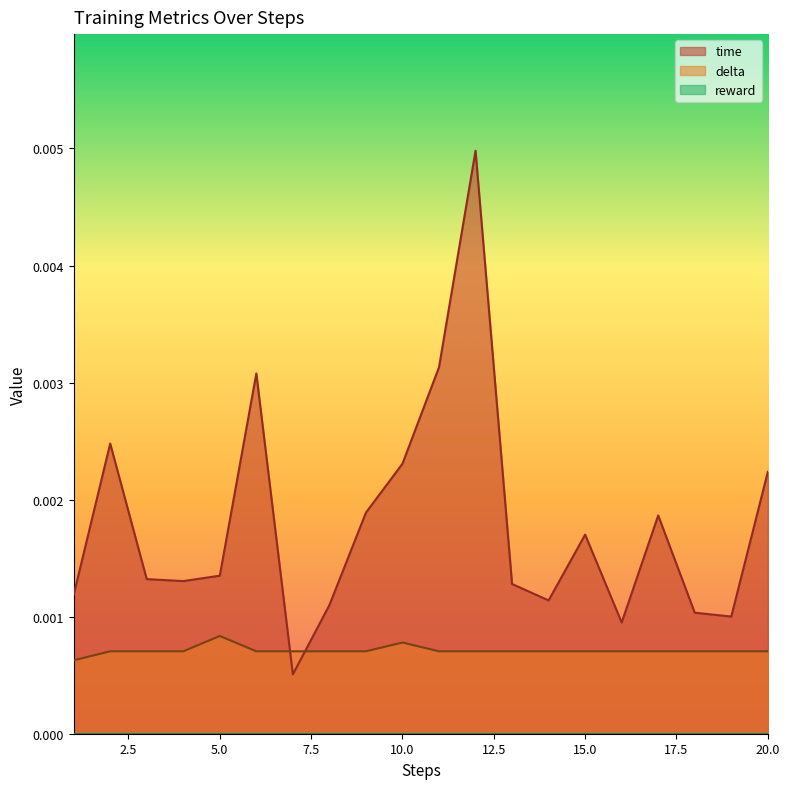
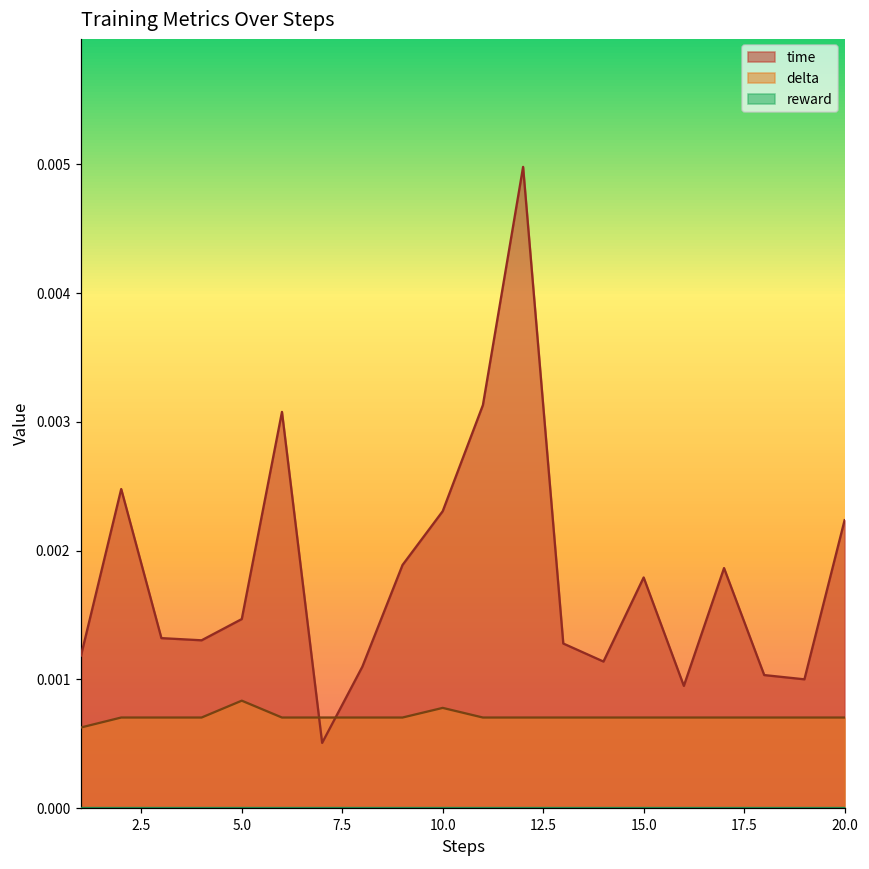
time, 5.0: 0.00135 -> 0.00147
time, 15.0: 0.00170 -> 0.00179
